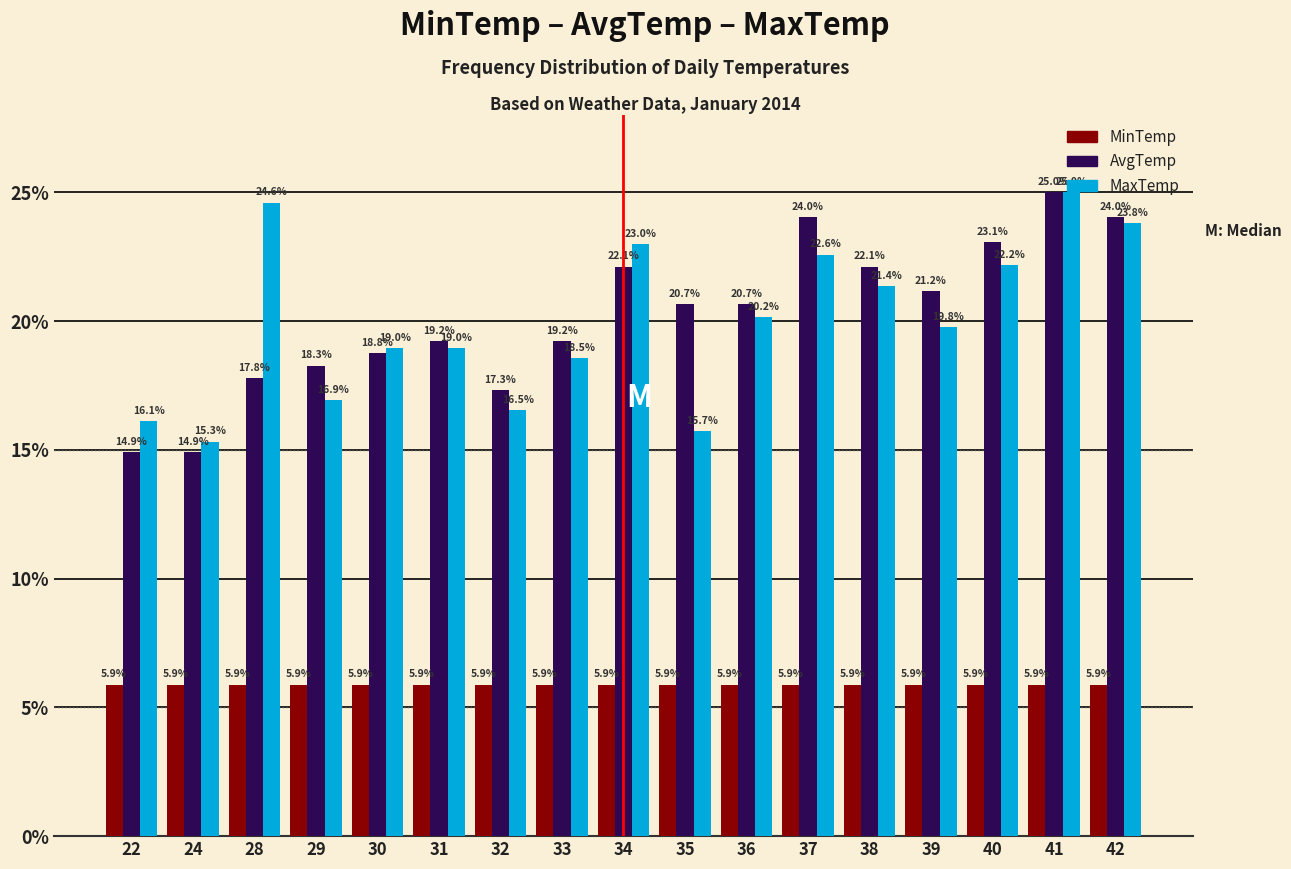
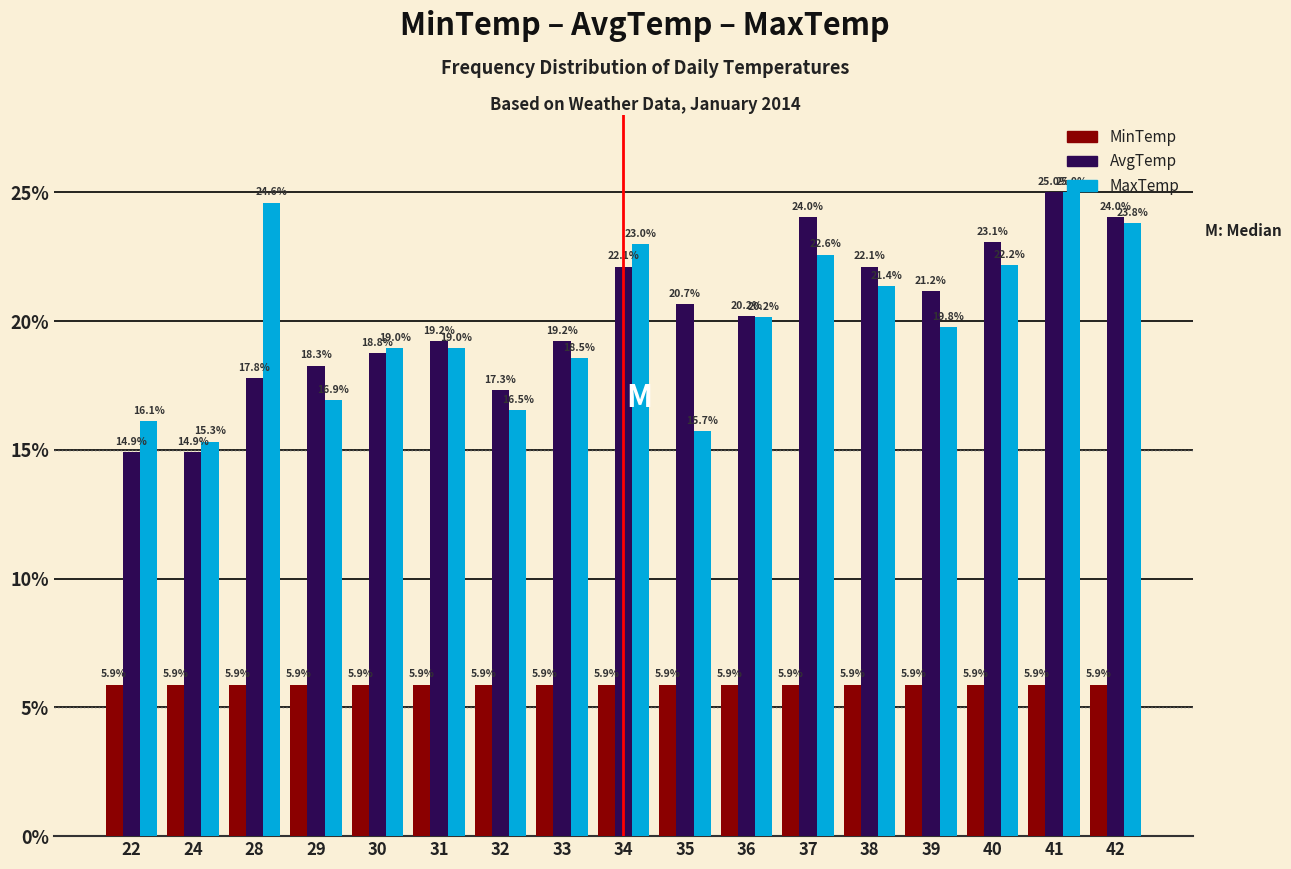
AvgTemp, 36: 20.7% -> 20.2%
